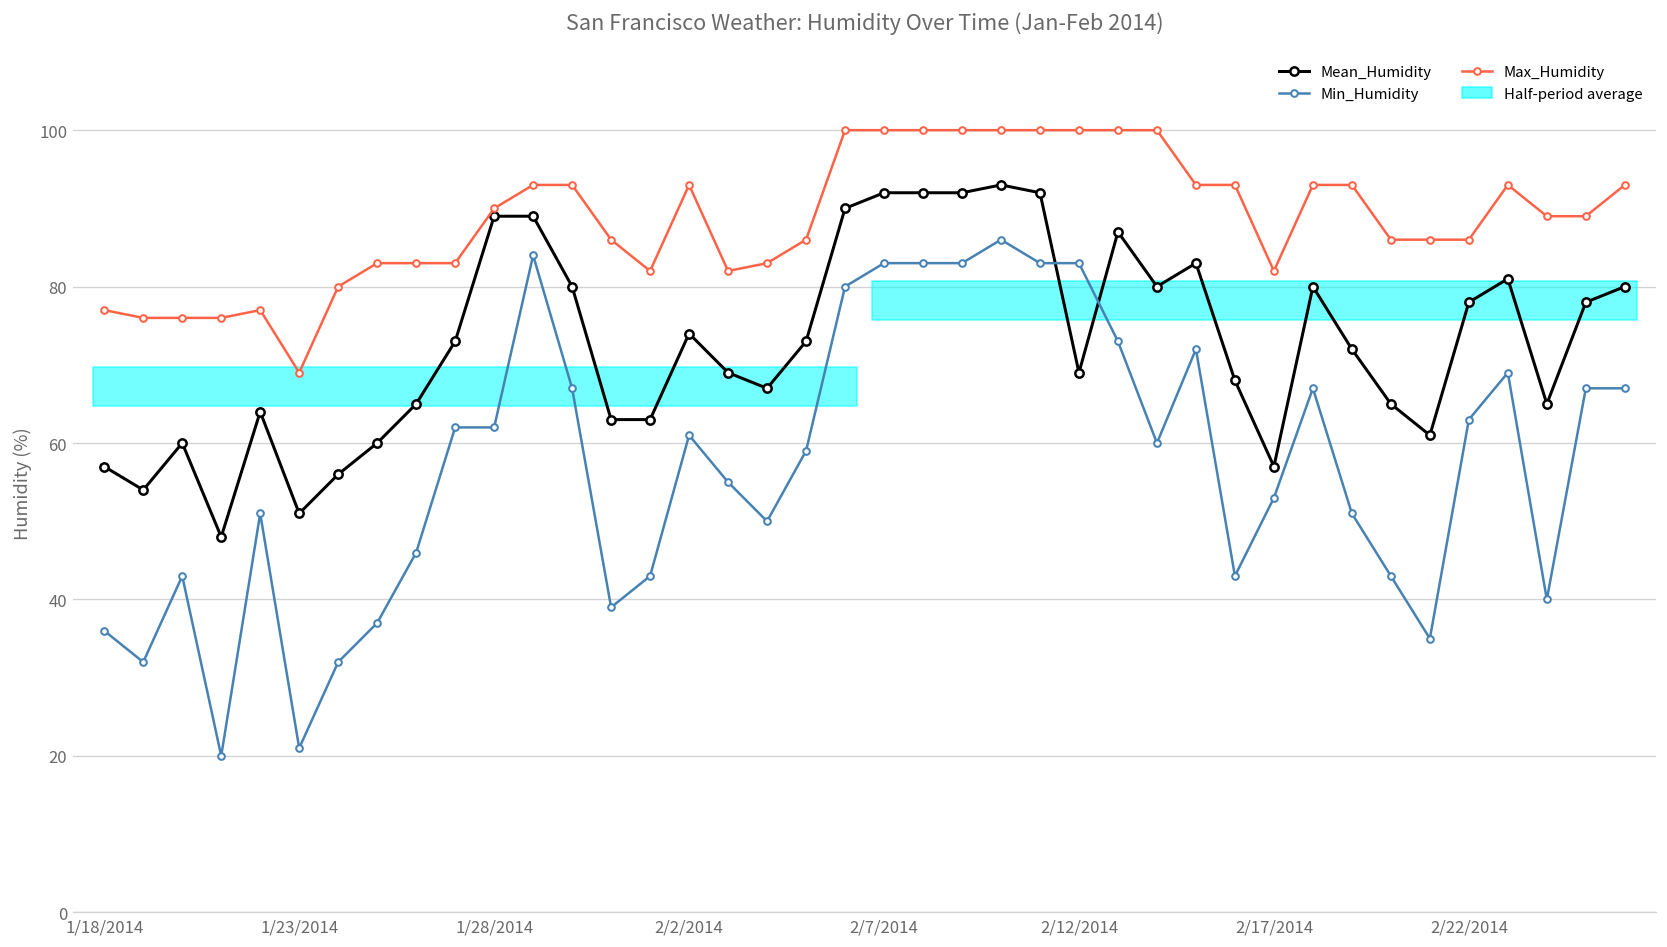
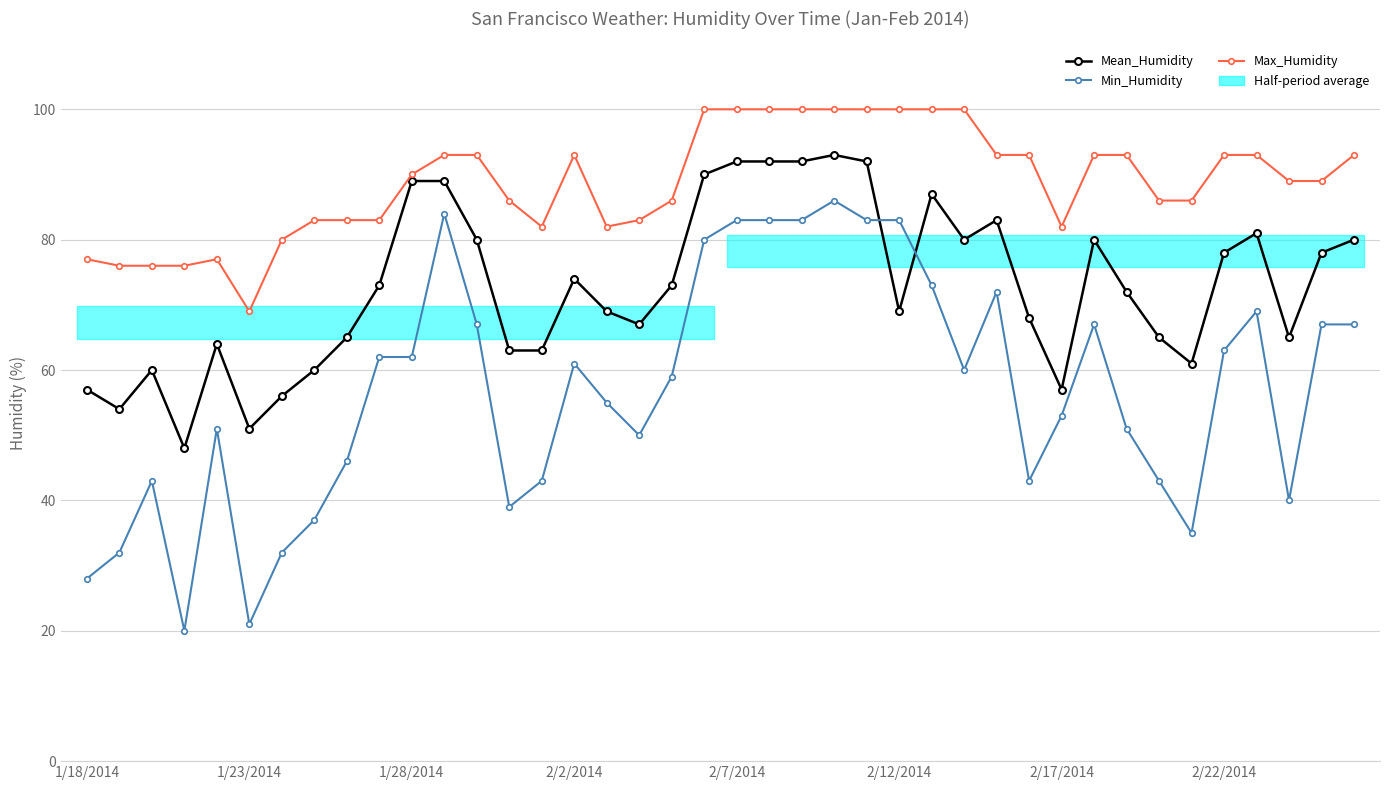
Min_Humidity, 1/18/2014: 36 -> 28
Max_Humidity, 2/22/2014: 86 -> 93
